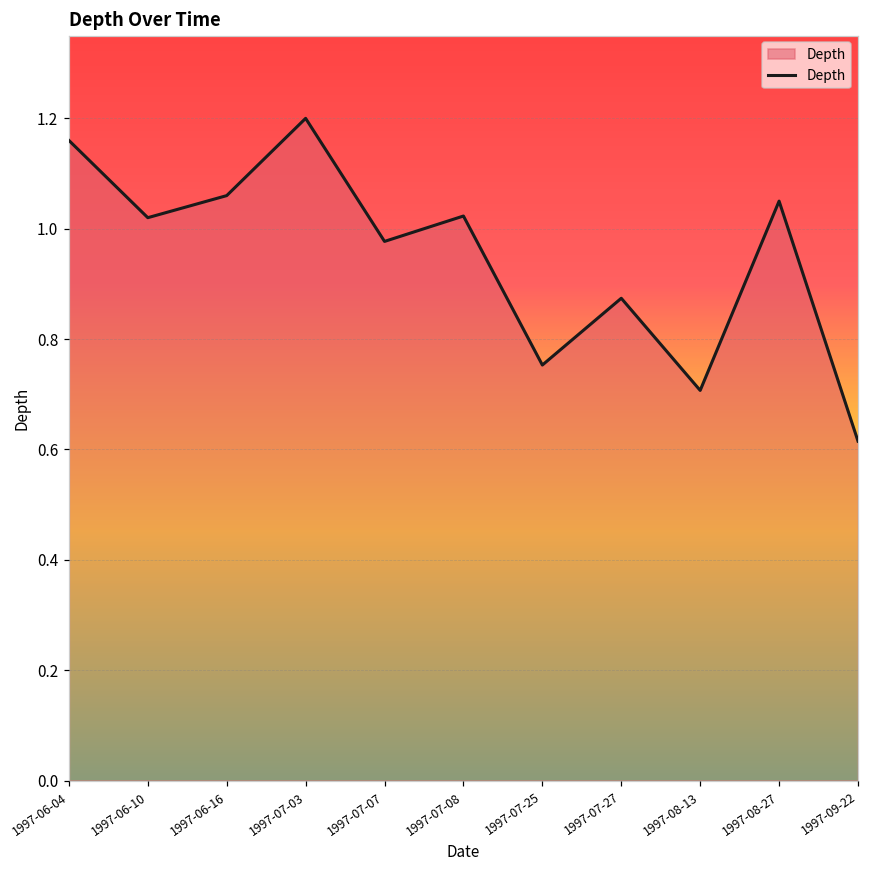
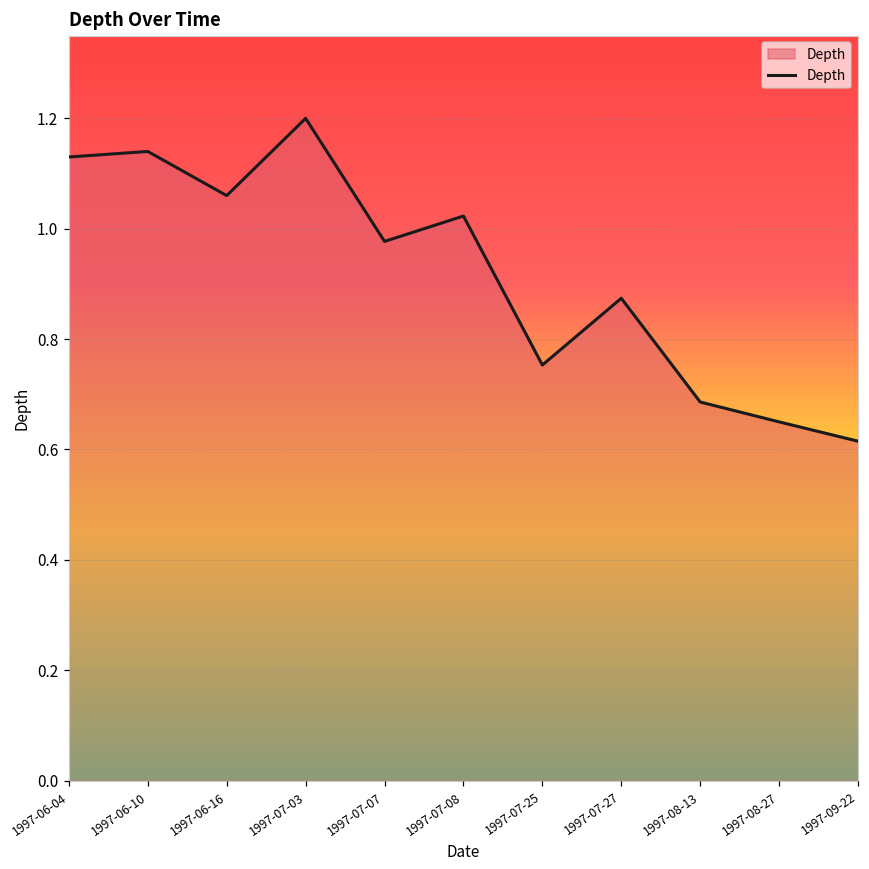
1997-06-04: 1.16 -> 1.13
1997-06-10: 1.02 -> 1.14
1997-08-13: 0.71 -> 0.69
1997-08-27: 1.05 -> 0.65
